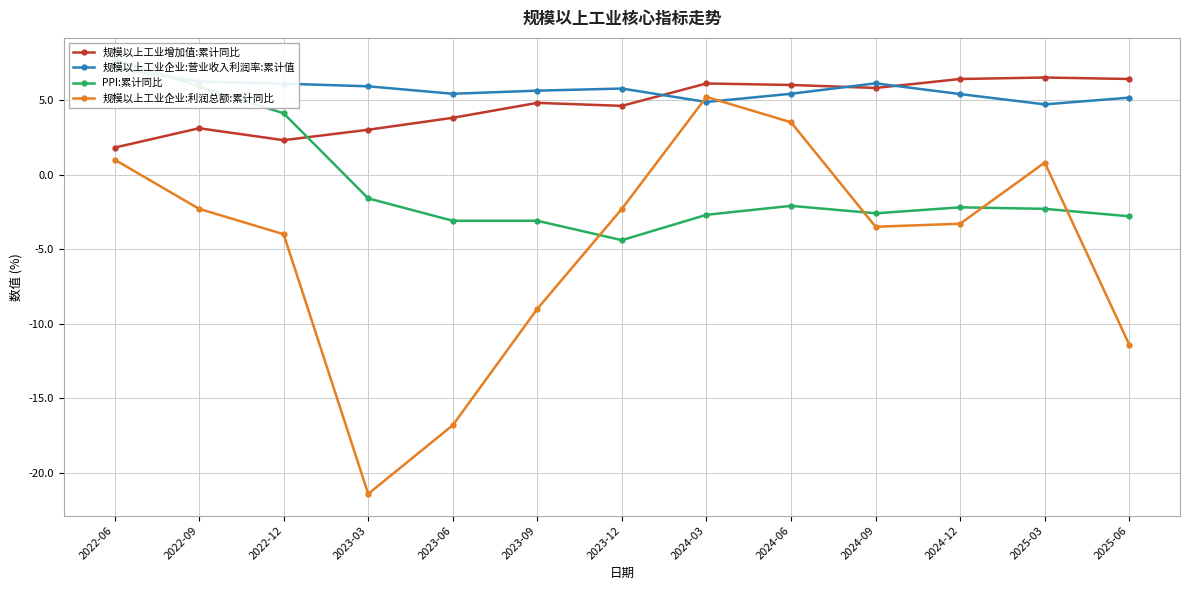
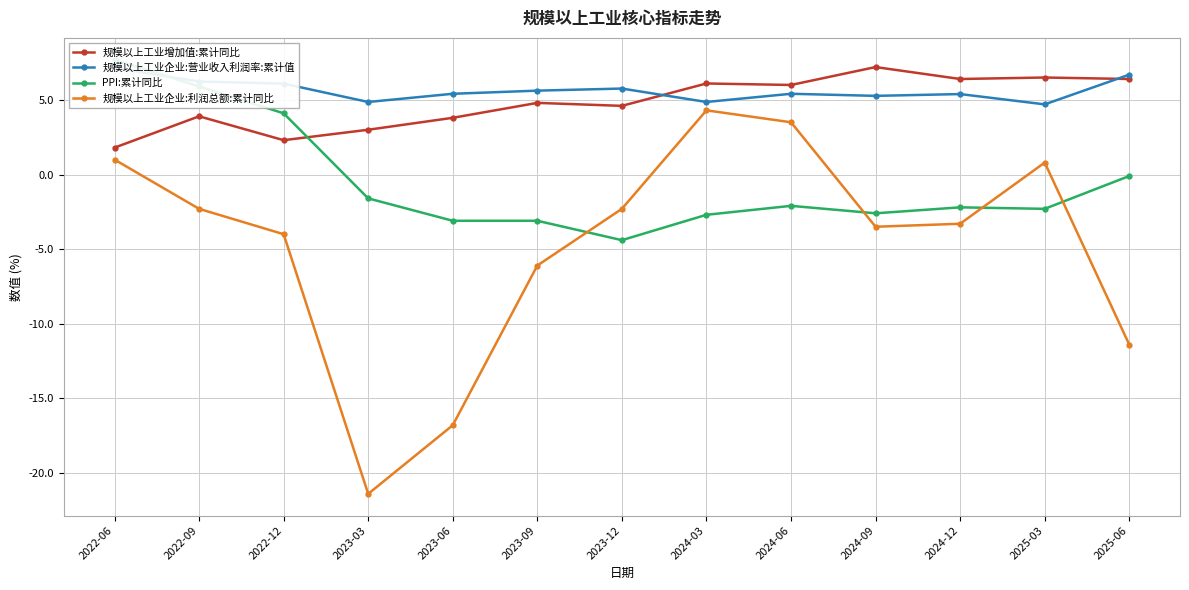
规模以上工业增加值:累计同比, 2022-09: 3.1 -> 3.9
规模以上工业企业:营业收入利润率:累计值, 2023-03: 5.9 -> 4.9
规模以上工业企业:利润总额:累计同比, 2023-09: -9.0 -> -6.1
规模以上工业企业:利润总额:累计同比, 2024-03: 5.2 -> 4.3
规模以上工业增加值:累计同比, 2024-09: 5.8 -> 7.2
规模以上工业企业:营业收入利润率:累计值, 2024-09: 6.1 -> 5.3
规模以上工业企业:营业收入利润率:累计值, 2025-06: 5.2 -> 6.7
PPI:累计同比, 2025-06: -2.8 -> -0.1
